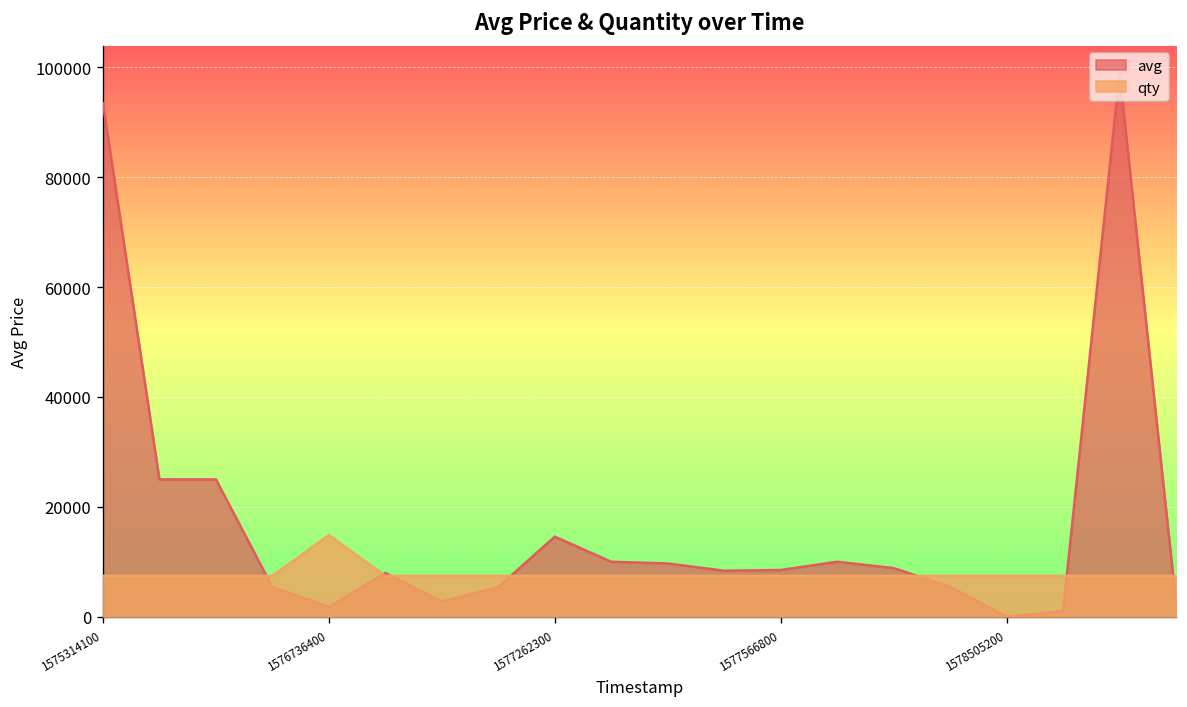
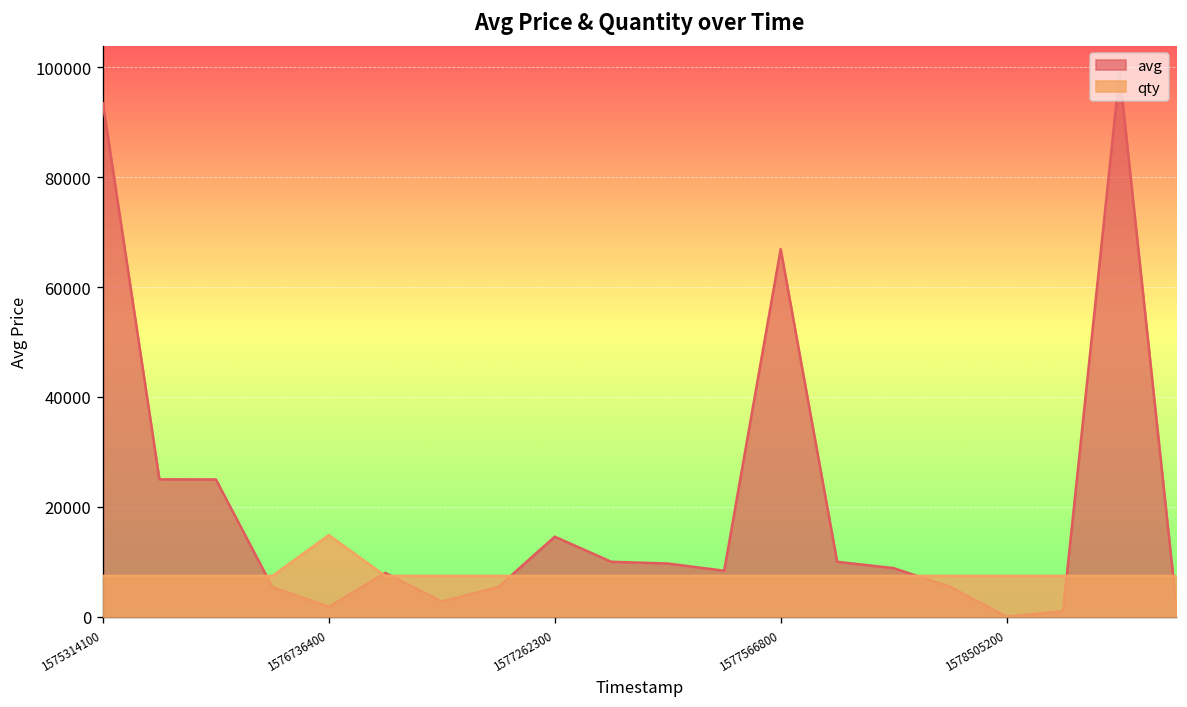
avg, 1577566800: 9000 -> 67000
